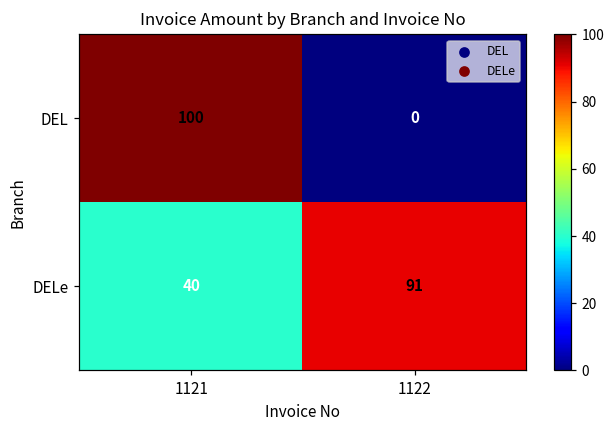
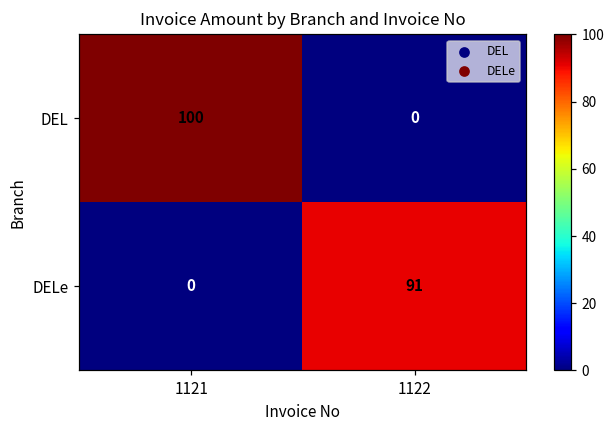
DELe, 1121: 40 -> 0
